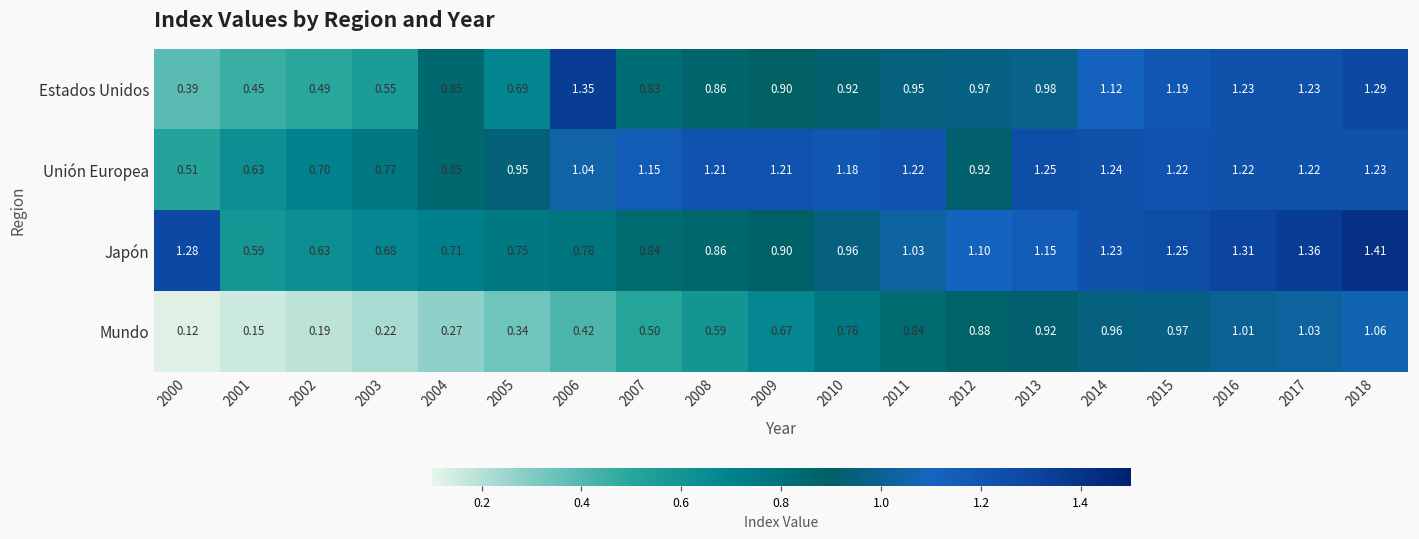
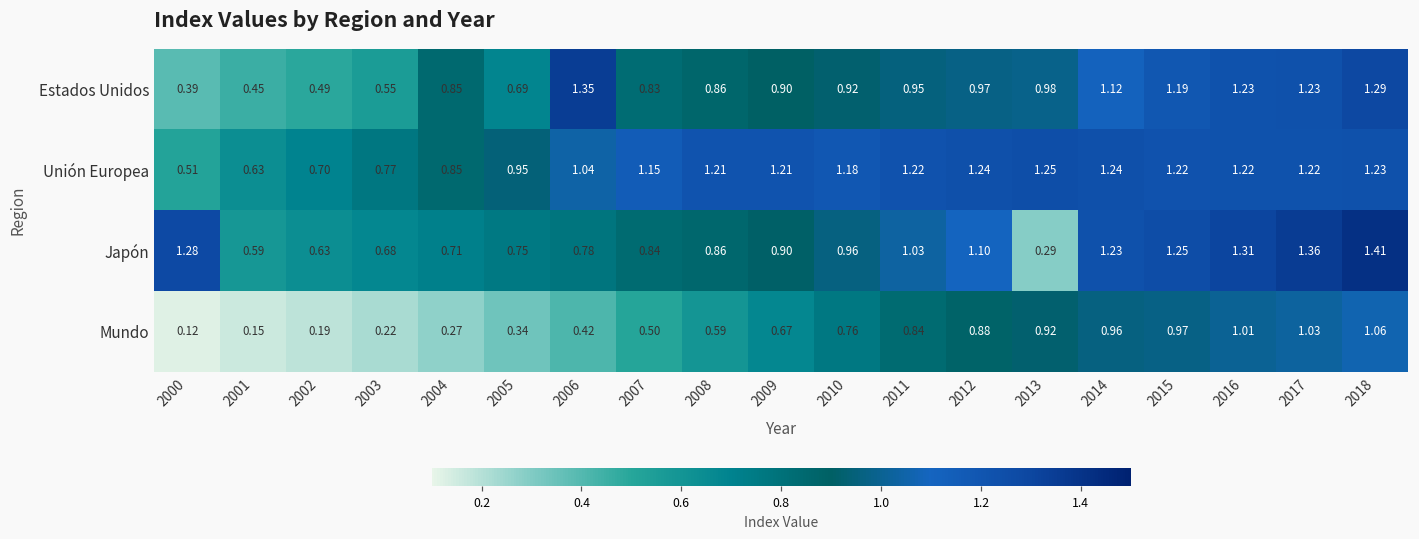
Unión Europea, 2012: 0.92 -> 1.24
Japón, 2013: 1.15 -> 0.29
